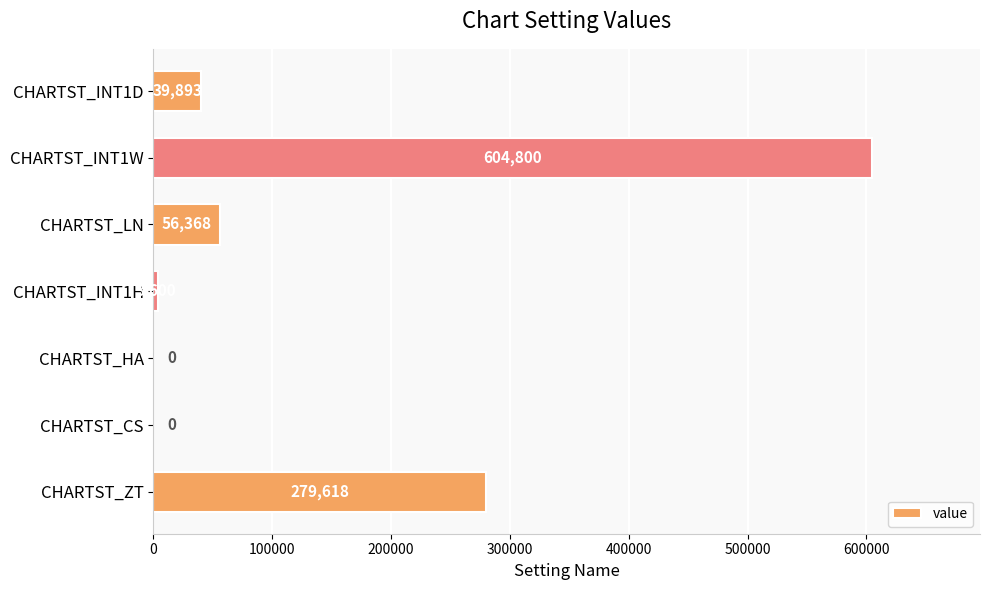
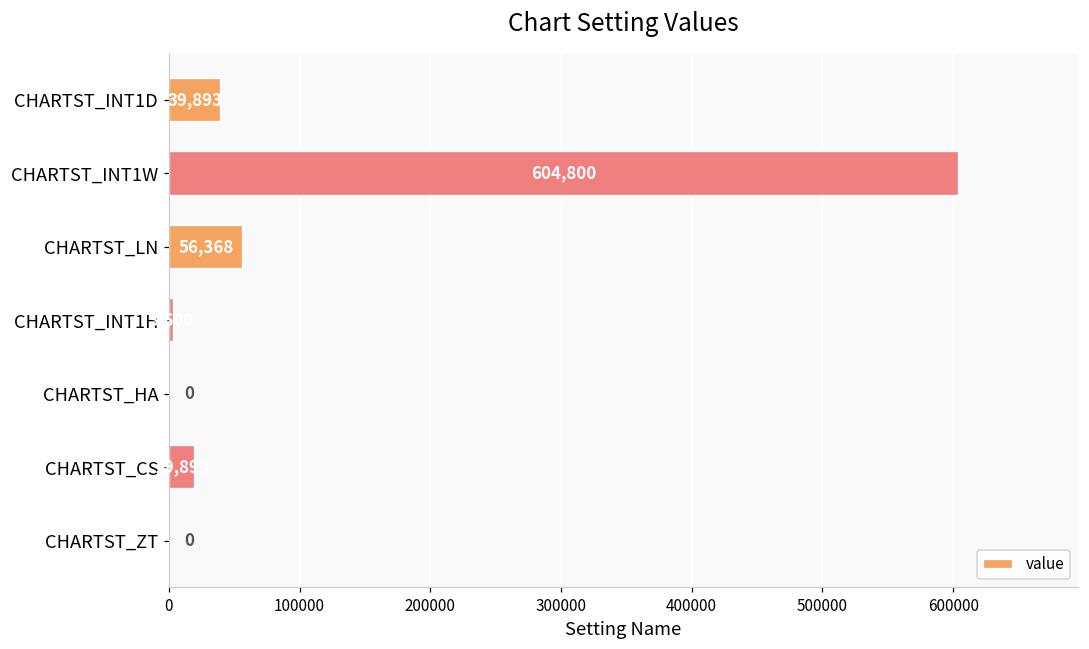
CHARTST_CS: 0 -> 20000
CHARTST_ZT: 279,618 -> 0
